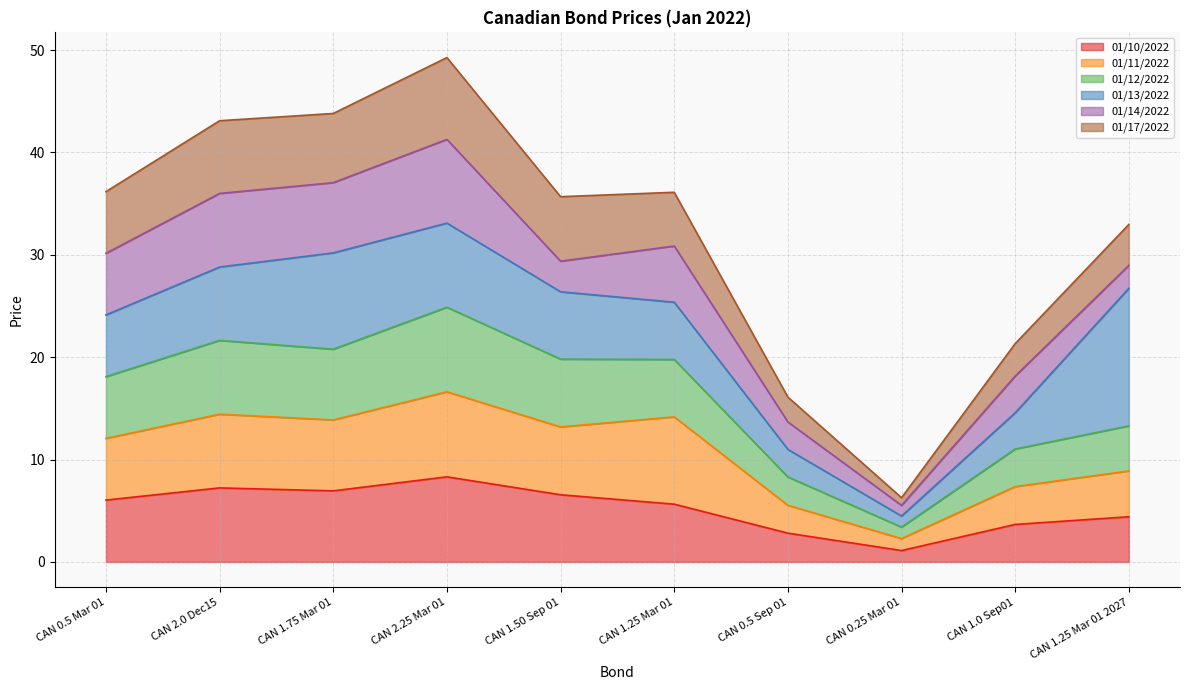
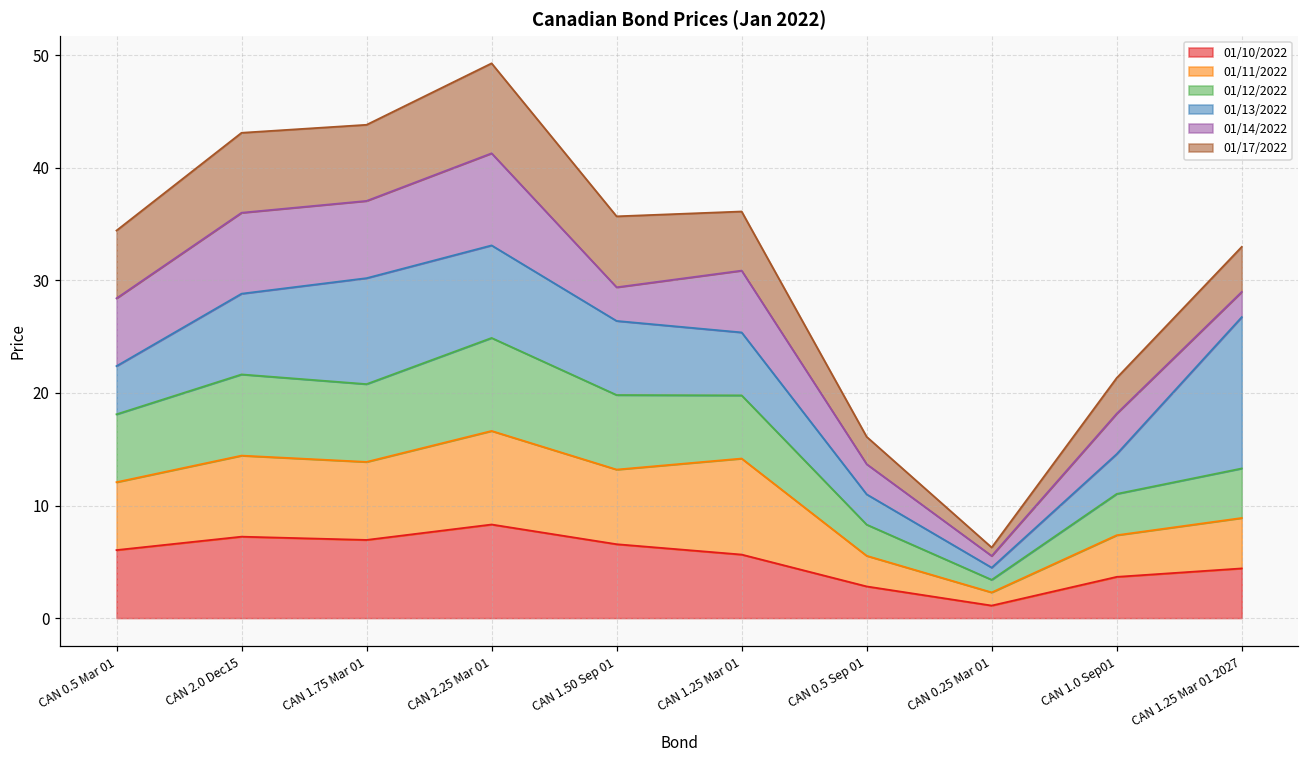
01/13/2022, CAN 0.5 Mar 01: 6.0 -> 4.3
